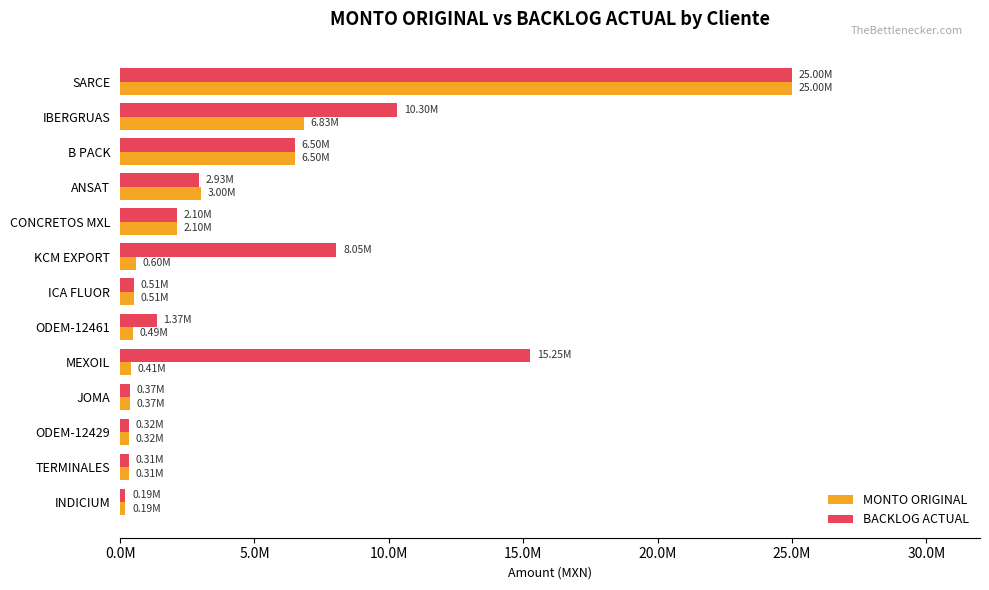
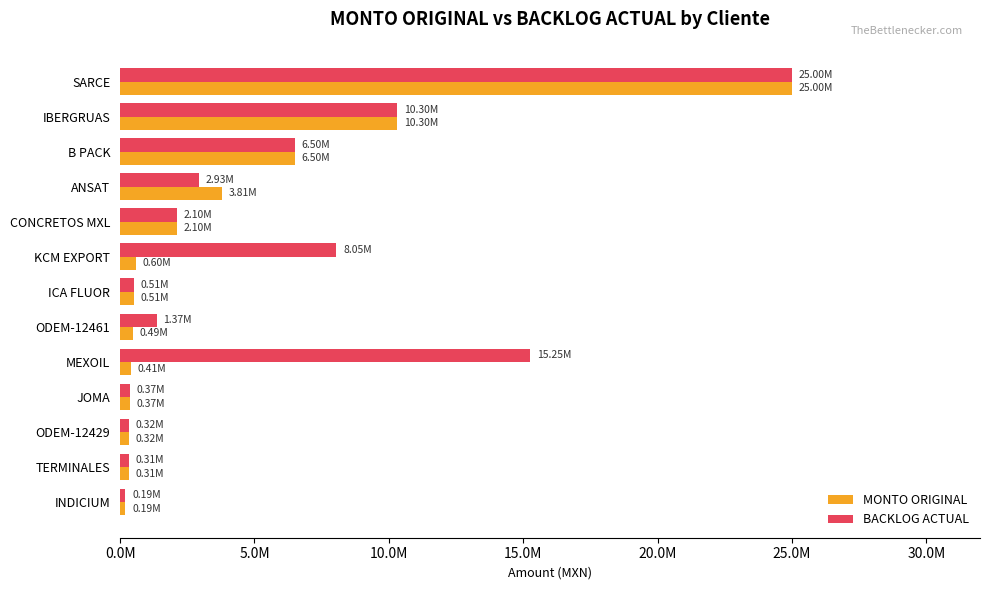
MONTO ORIGINAL, IBERGRUAS: 6.83M -> 10.30M
MONTO ORIGINAL, ANSAT: 3.00M -> 3.81M
